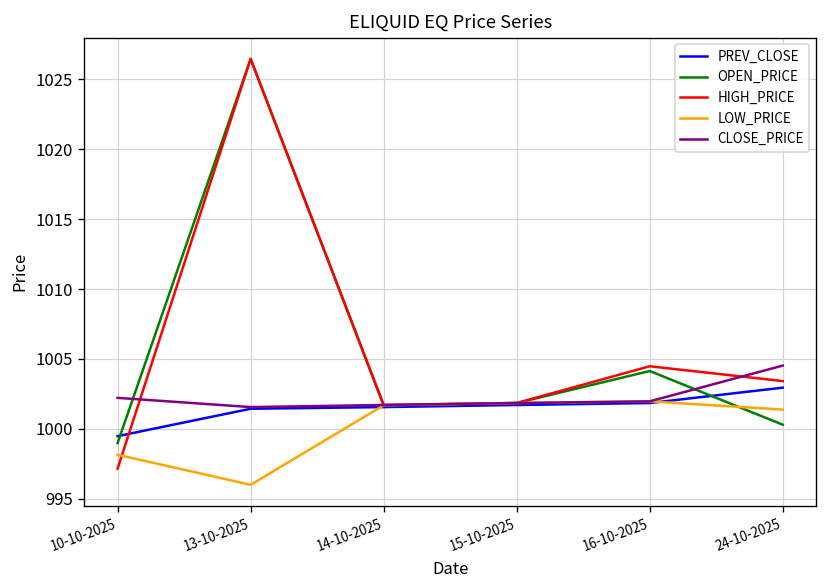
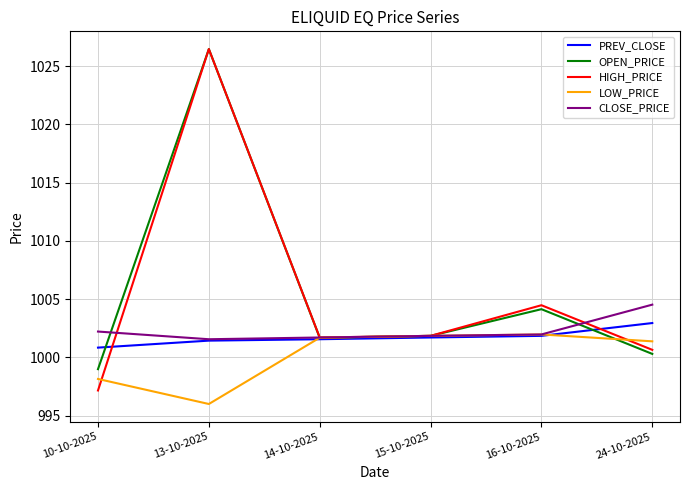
PREV_CLOSE, 10-10-2025: 999.5 -> 1000.8
HIGH_PRICE, 24-10-2025: 1003.4 -> 1000.7
